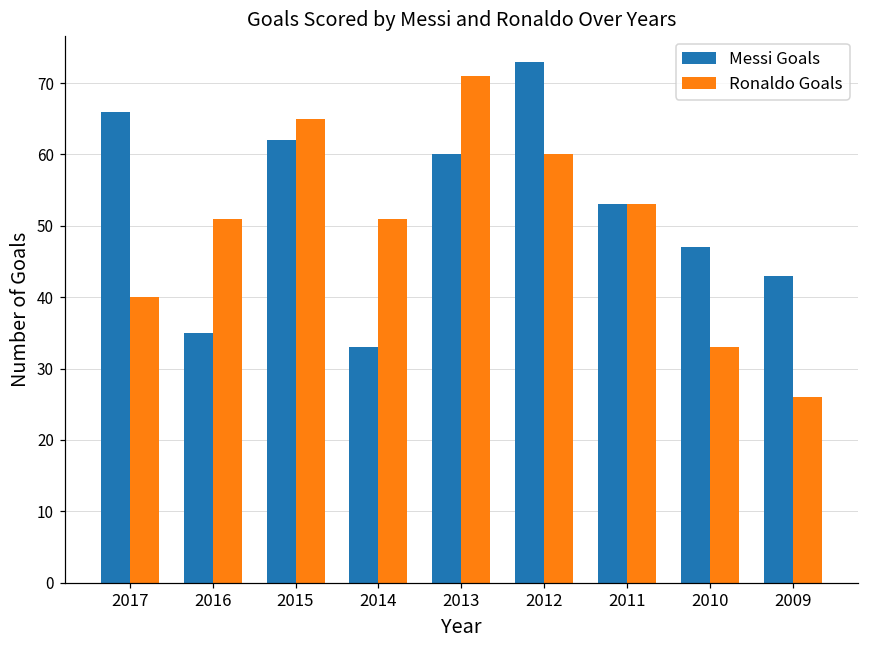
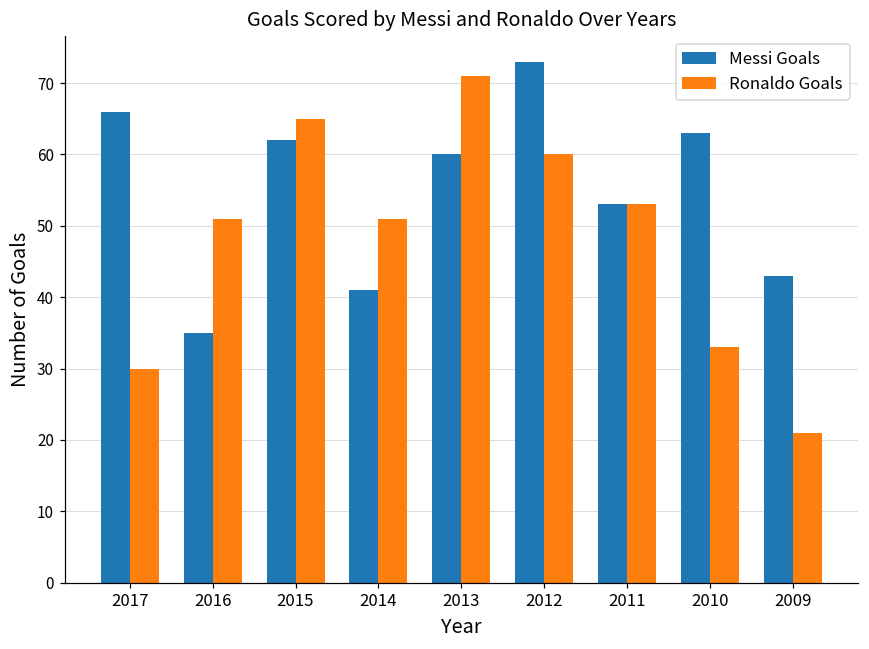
Ronaldo Goals, 2017: 40 -> 30
Messi Goals, 2014: 33 -> 41
Messi Goals, 2010: 47 -> 63
Ronaldo Goals, 2009: 26 -> 21
